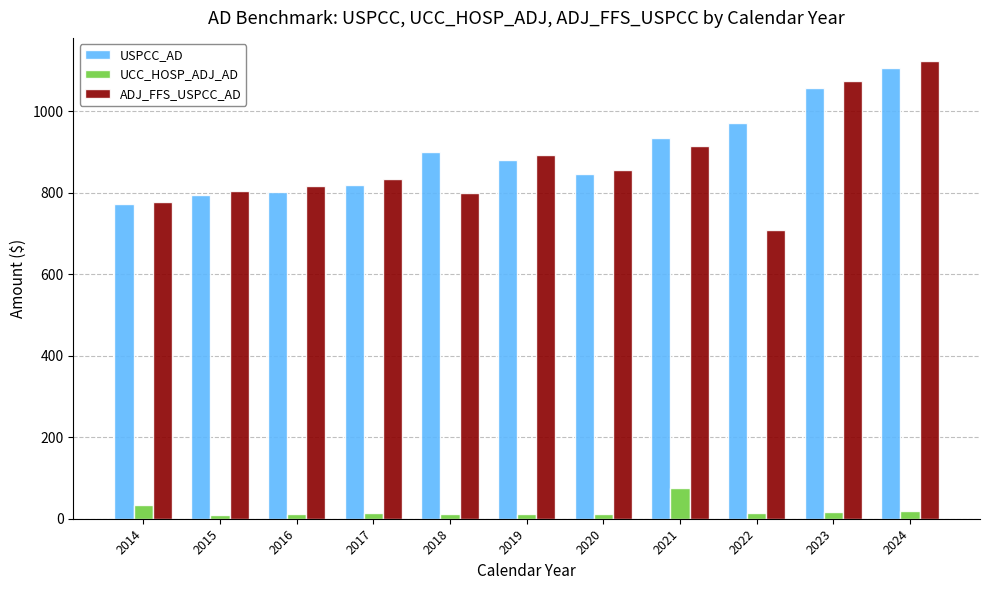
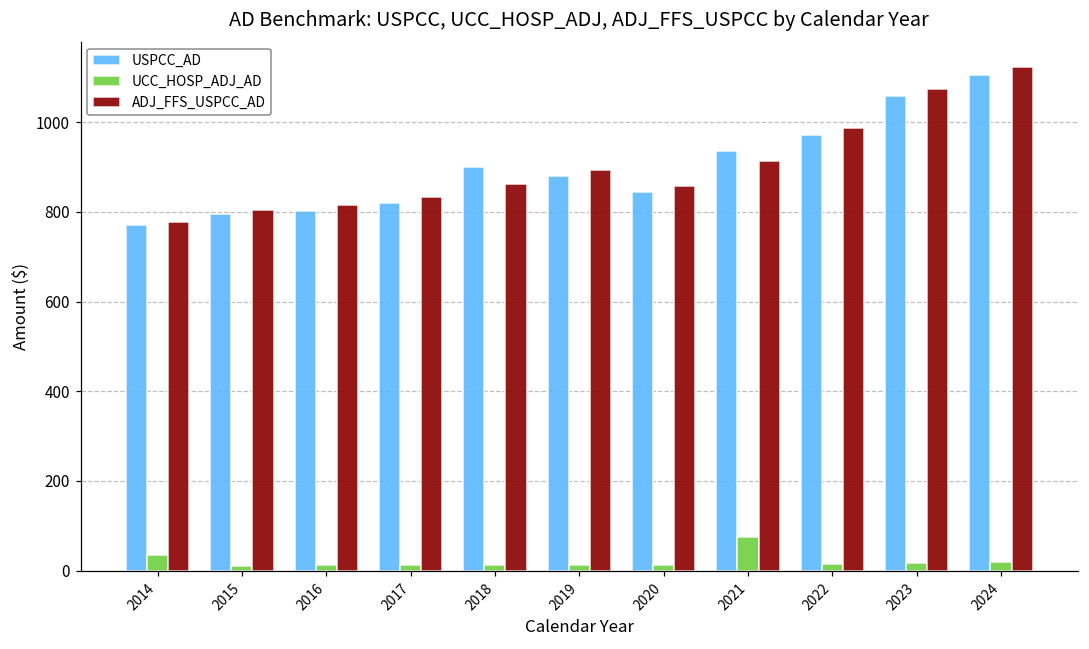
ADJ_FFS_USPCC_AD, 2018: 800 -> 860
ADJ_FFS_USPCC_AD, 2022: 710 -> 990
